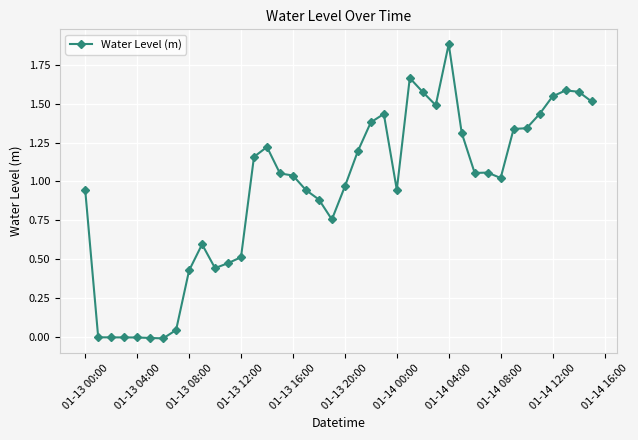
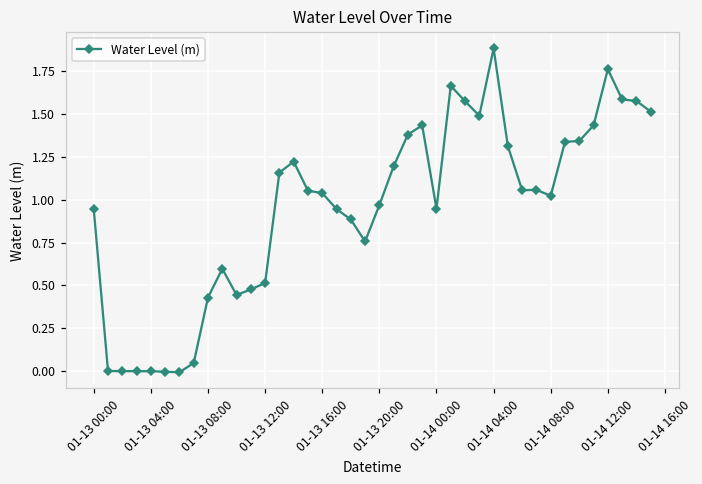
01-14 12:00: 1.55 -> 1.76
